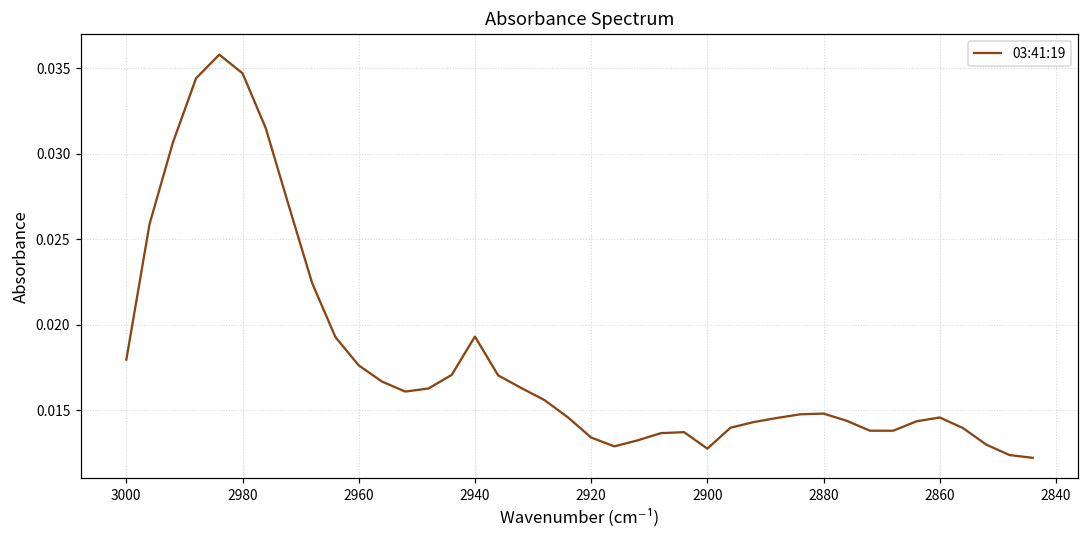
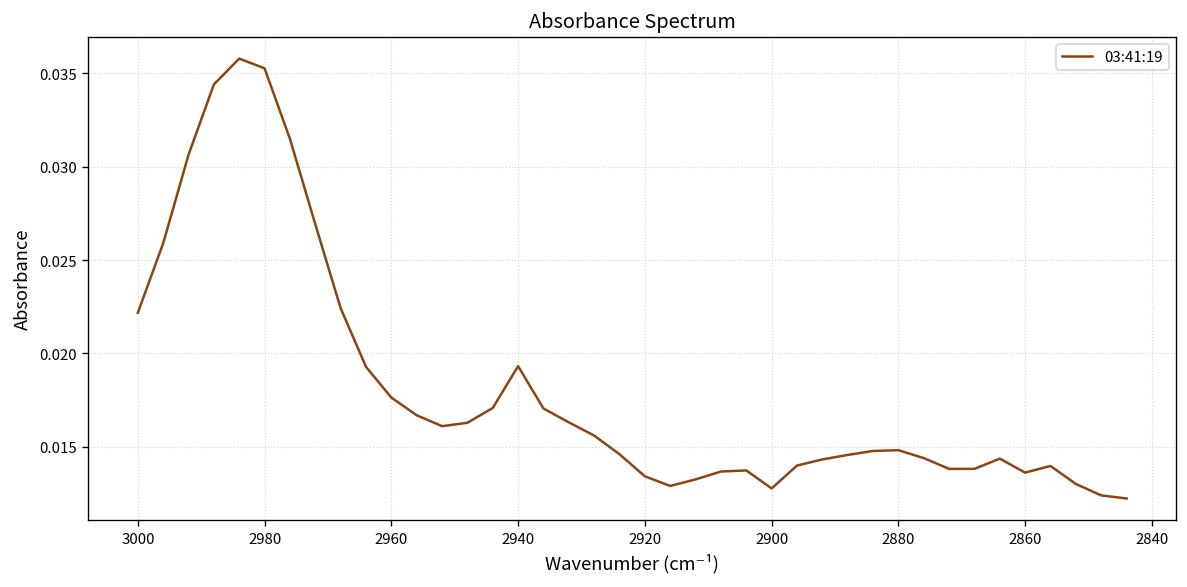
3000: 0.0180 -> 0.0222
2980: 0.0347 -> 0.0353
2860: 0.0146 -> 0.0136
